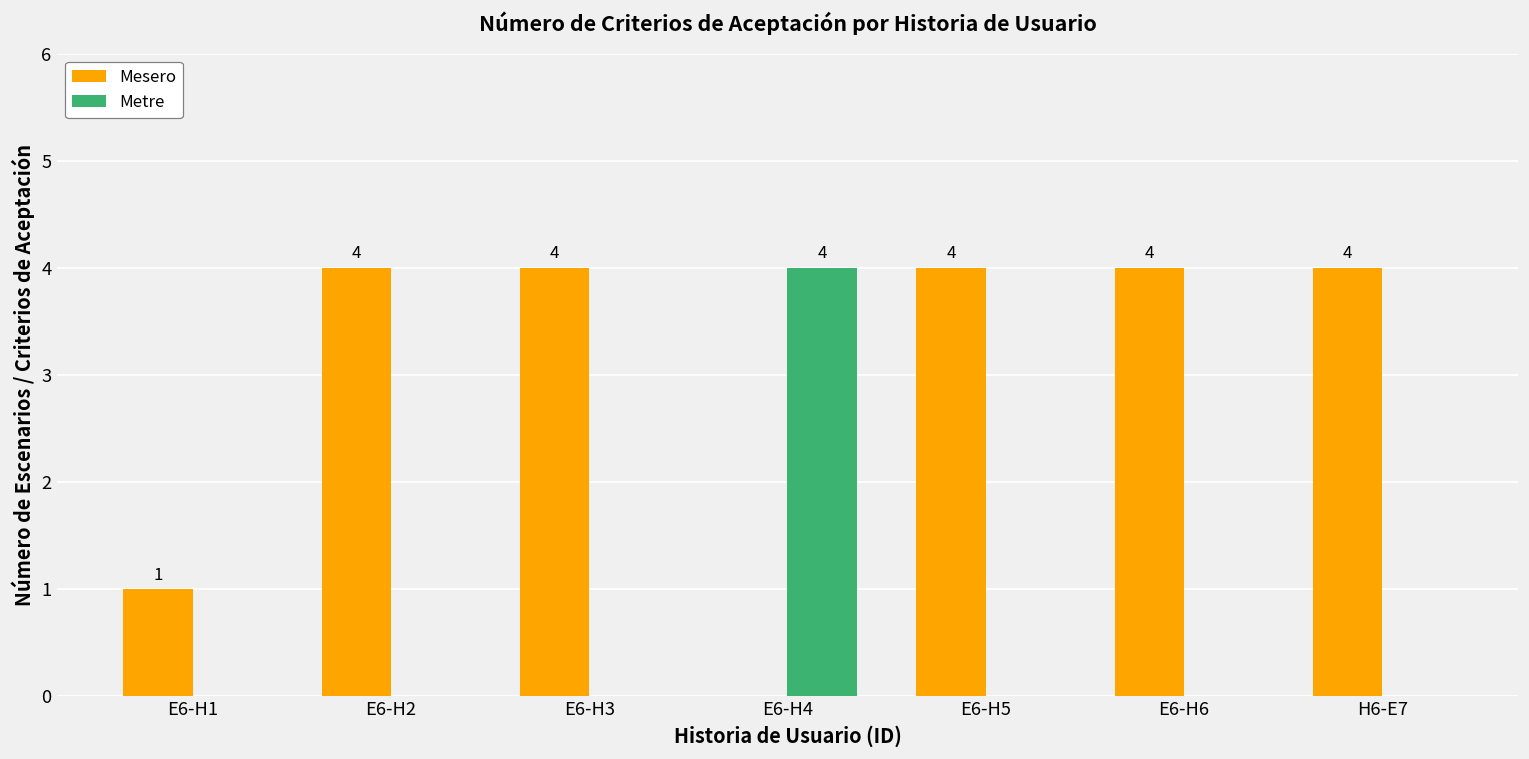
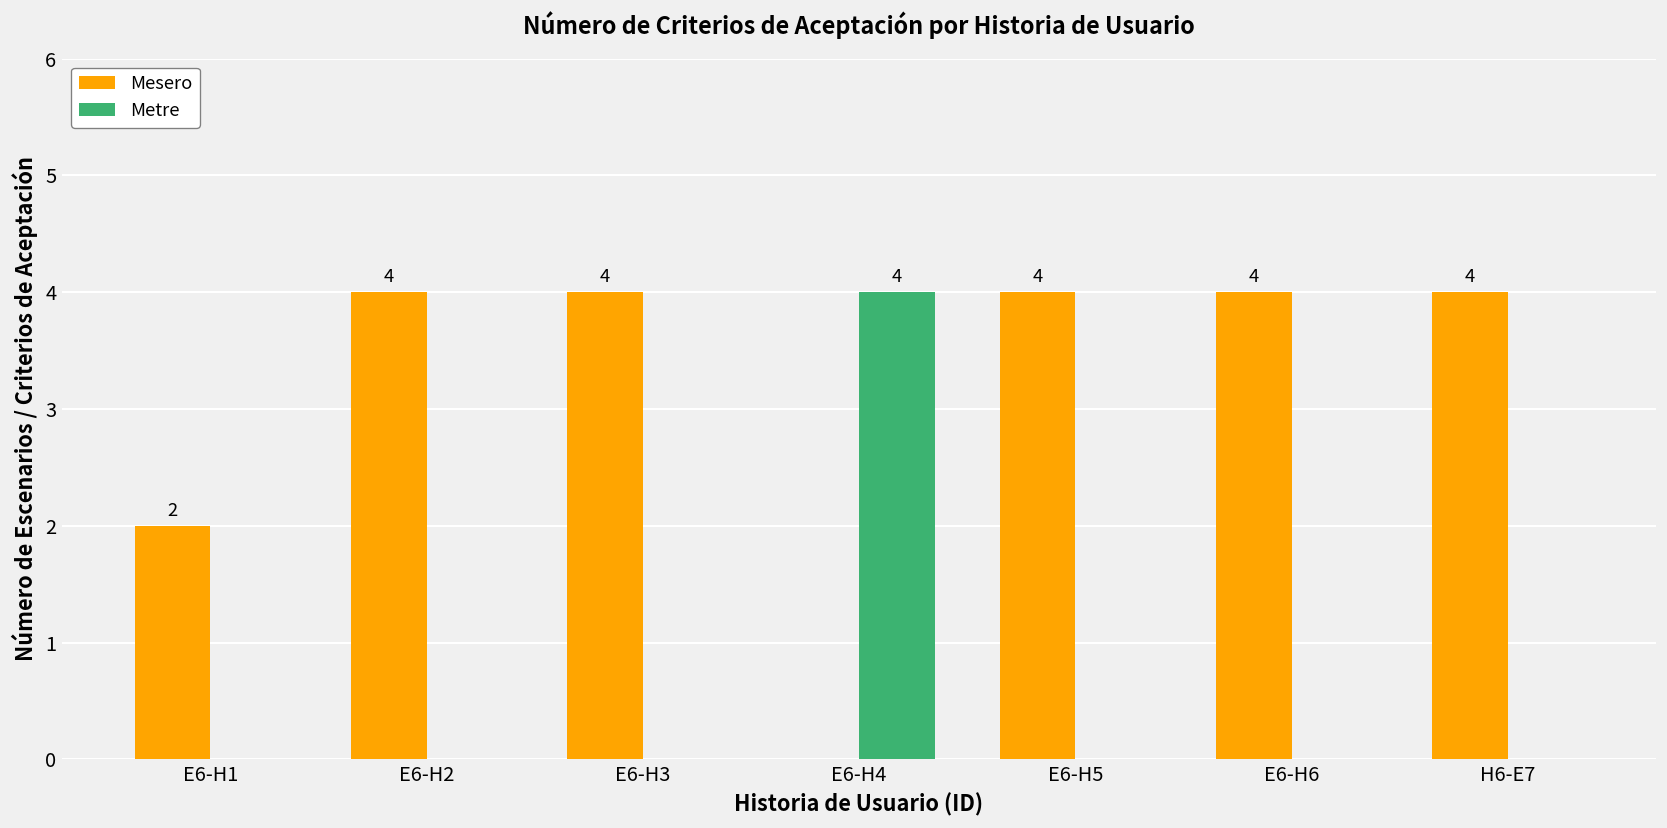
Mesero, E6-H1: 1 -> 2
